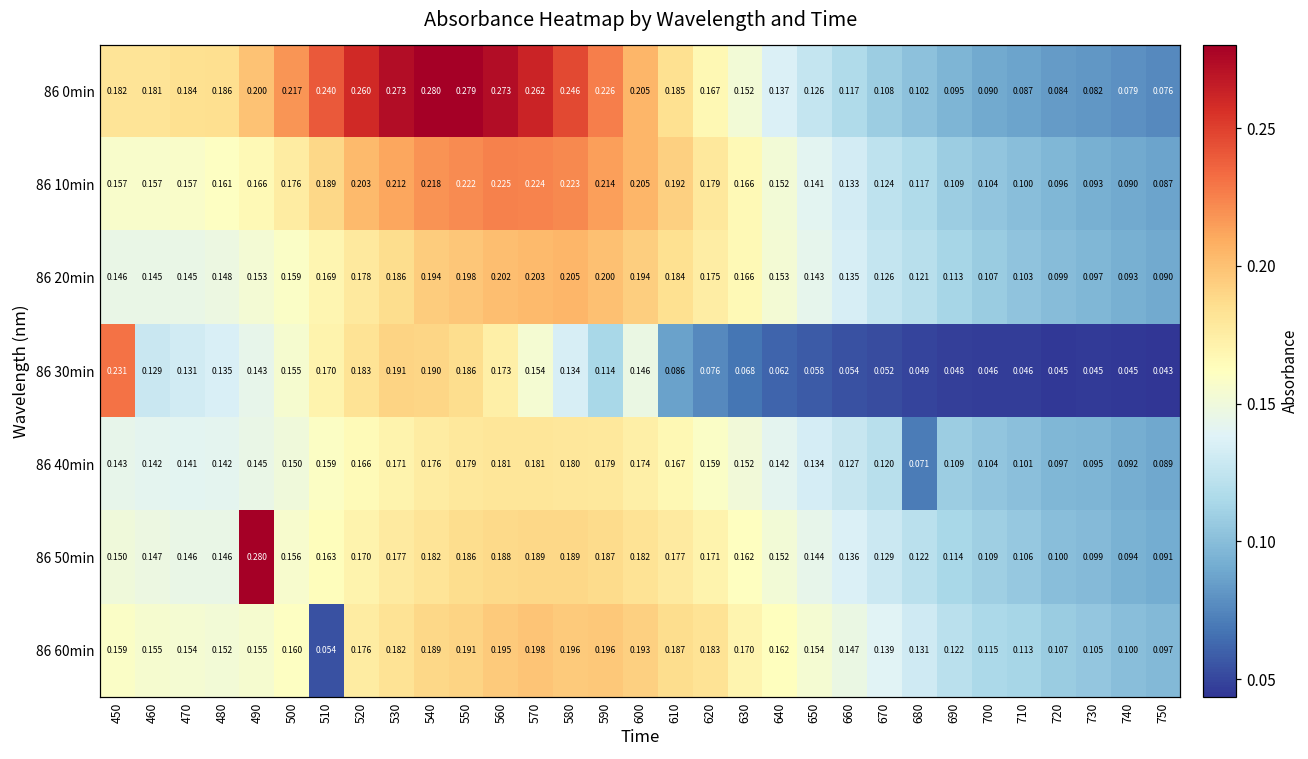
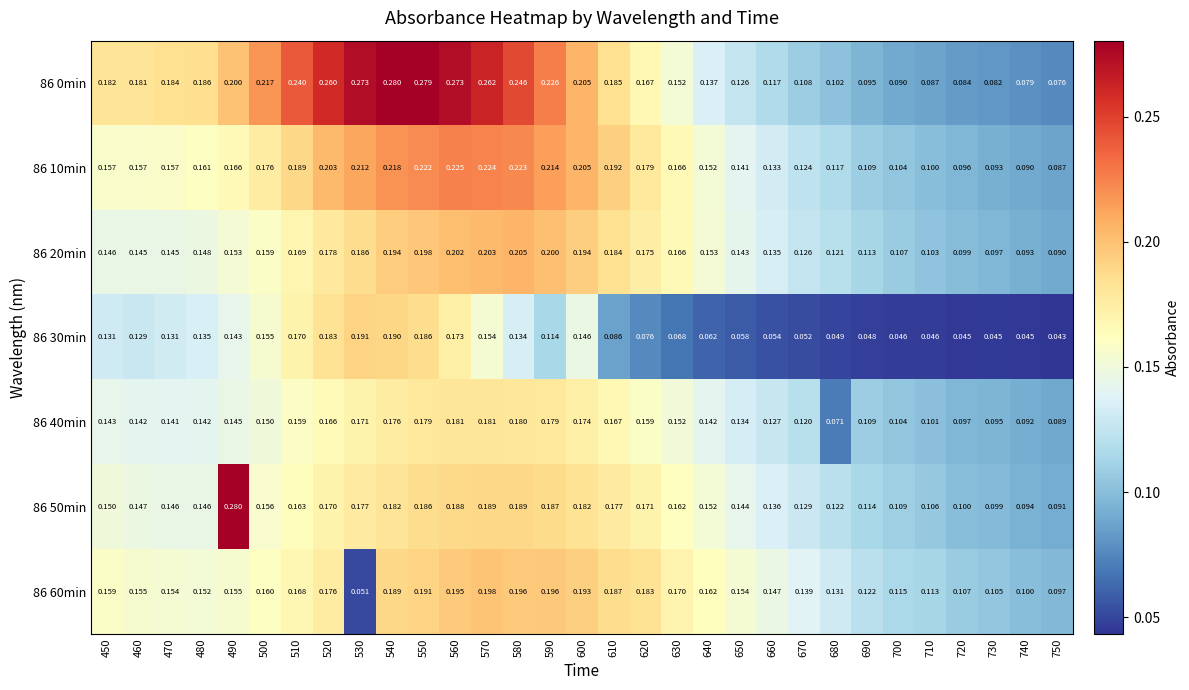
86 30min, 450: 0.231 -> 0.131
86 60min, 510: 0.054 -> 0.168
86 60min, 530: 0.182 -> 0.051
